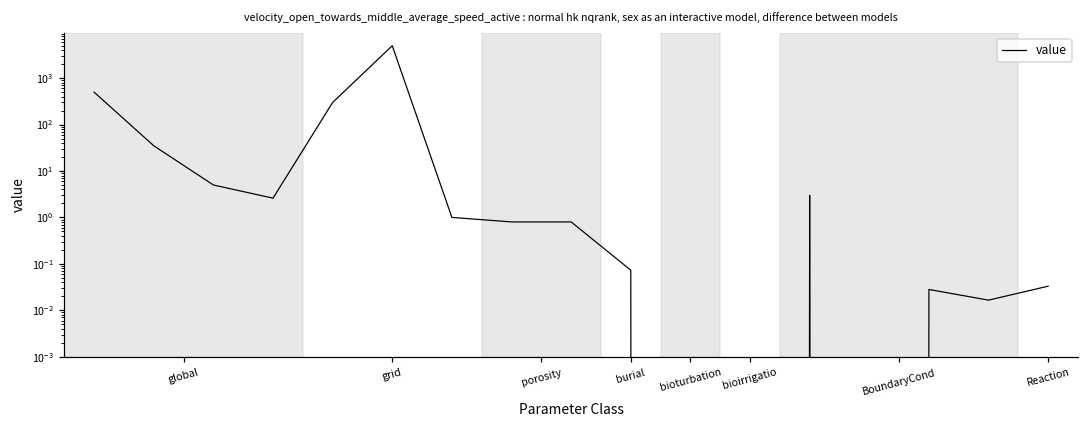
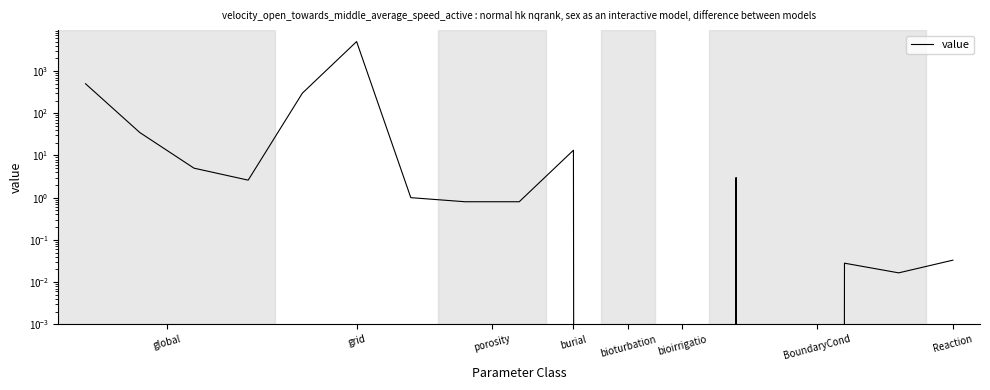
burial: 0.07 -> 13
